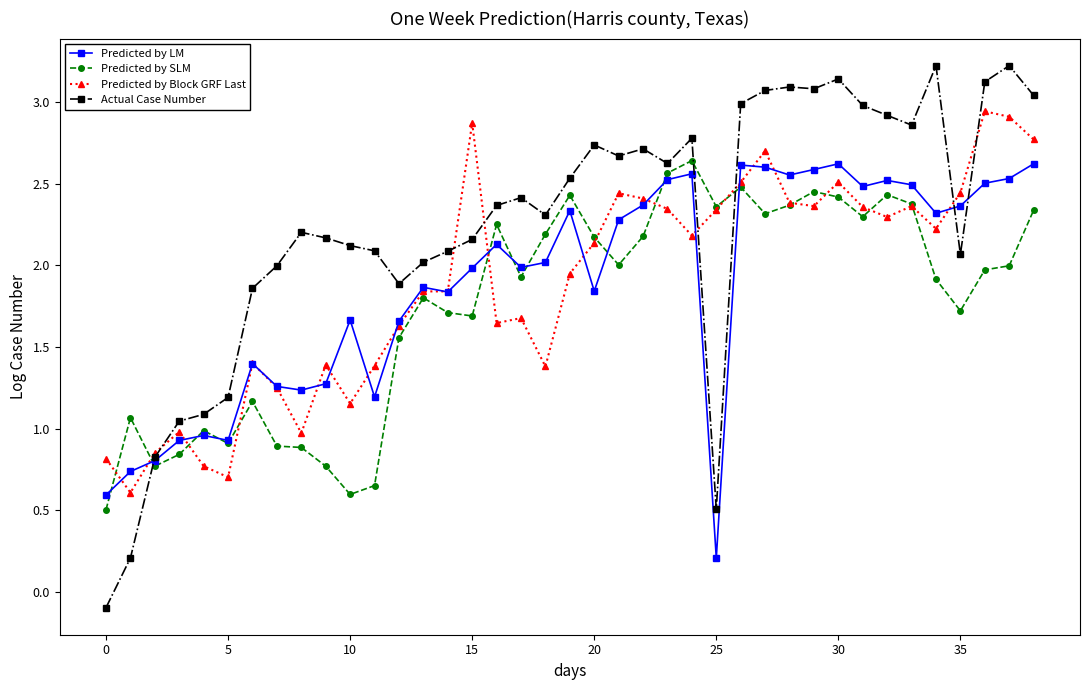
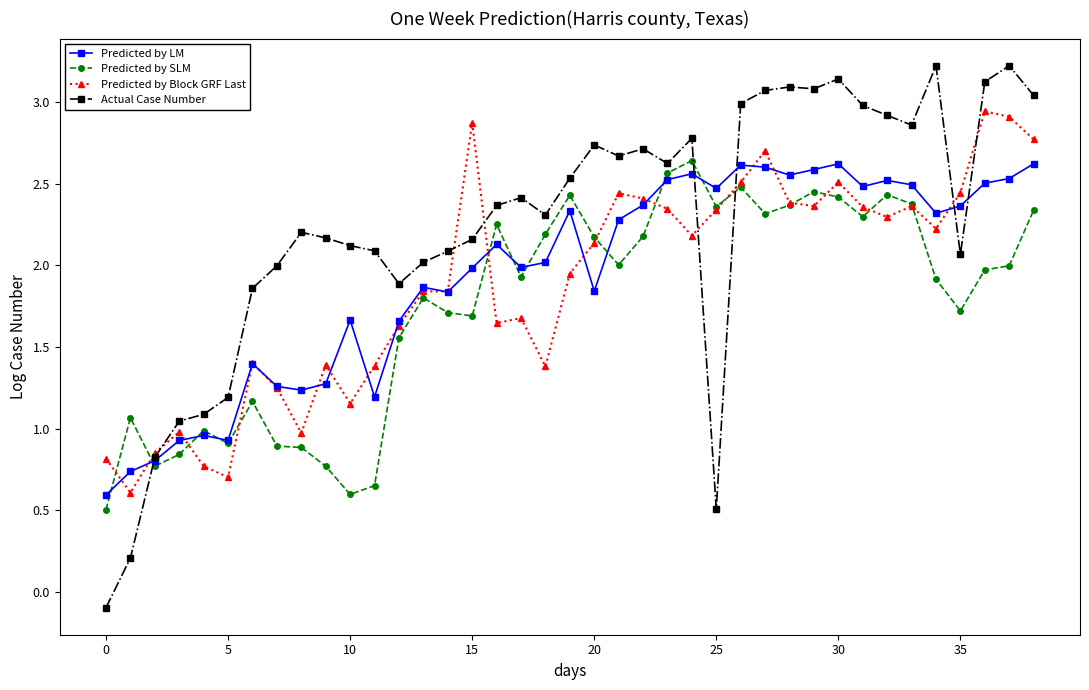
Predicted by LM, 25: 0.21 -> 2.47
